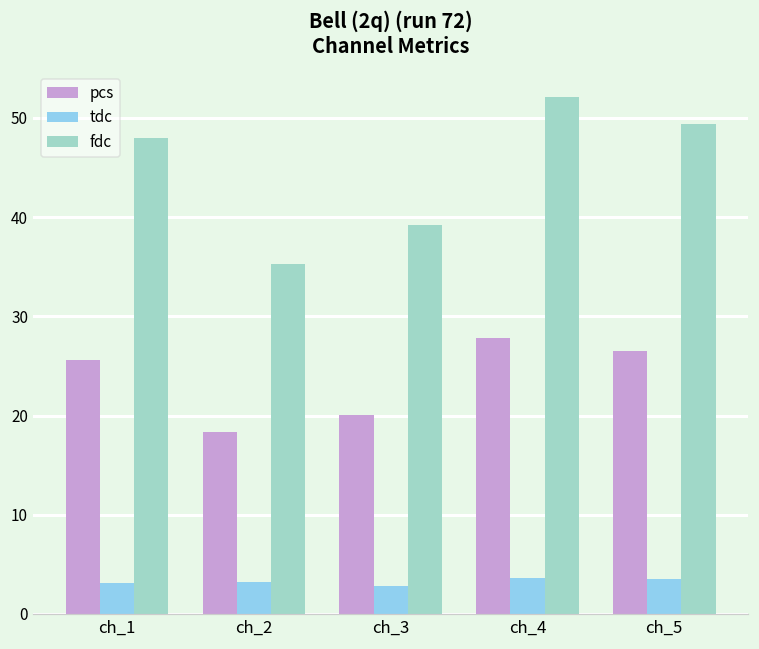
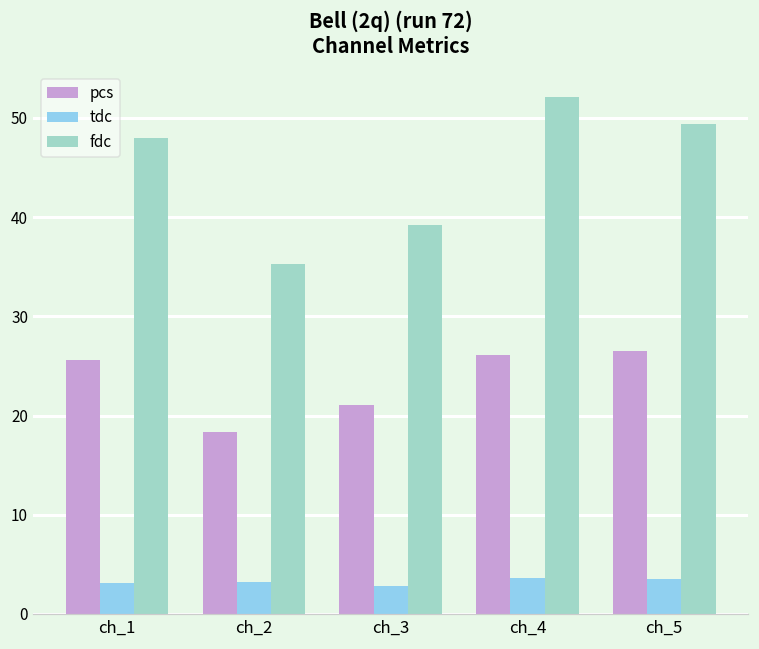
pcs, ch_3: 20 -> 21
pcs, ch_4: 28 -> 26
